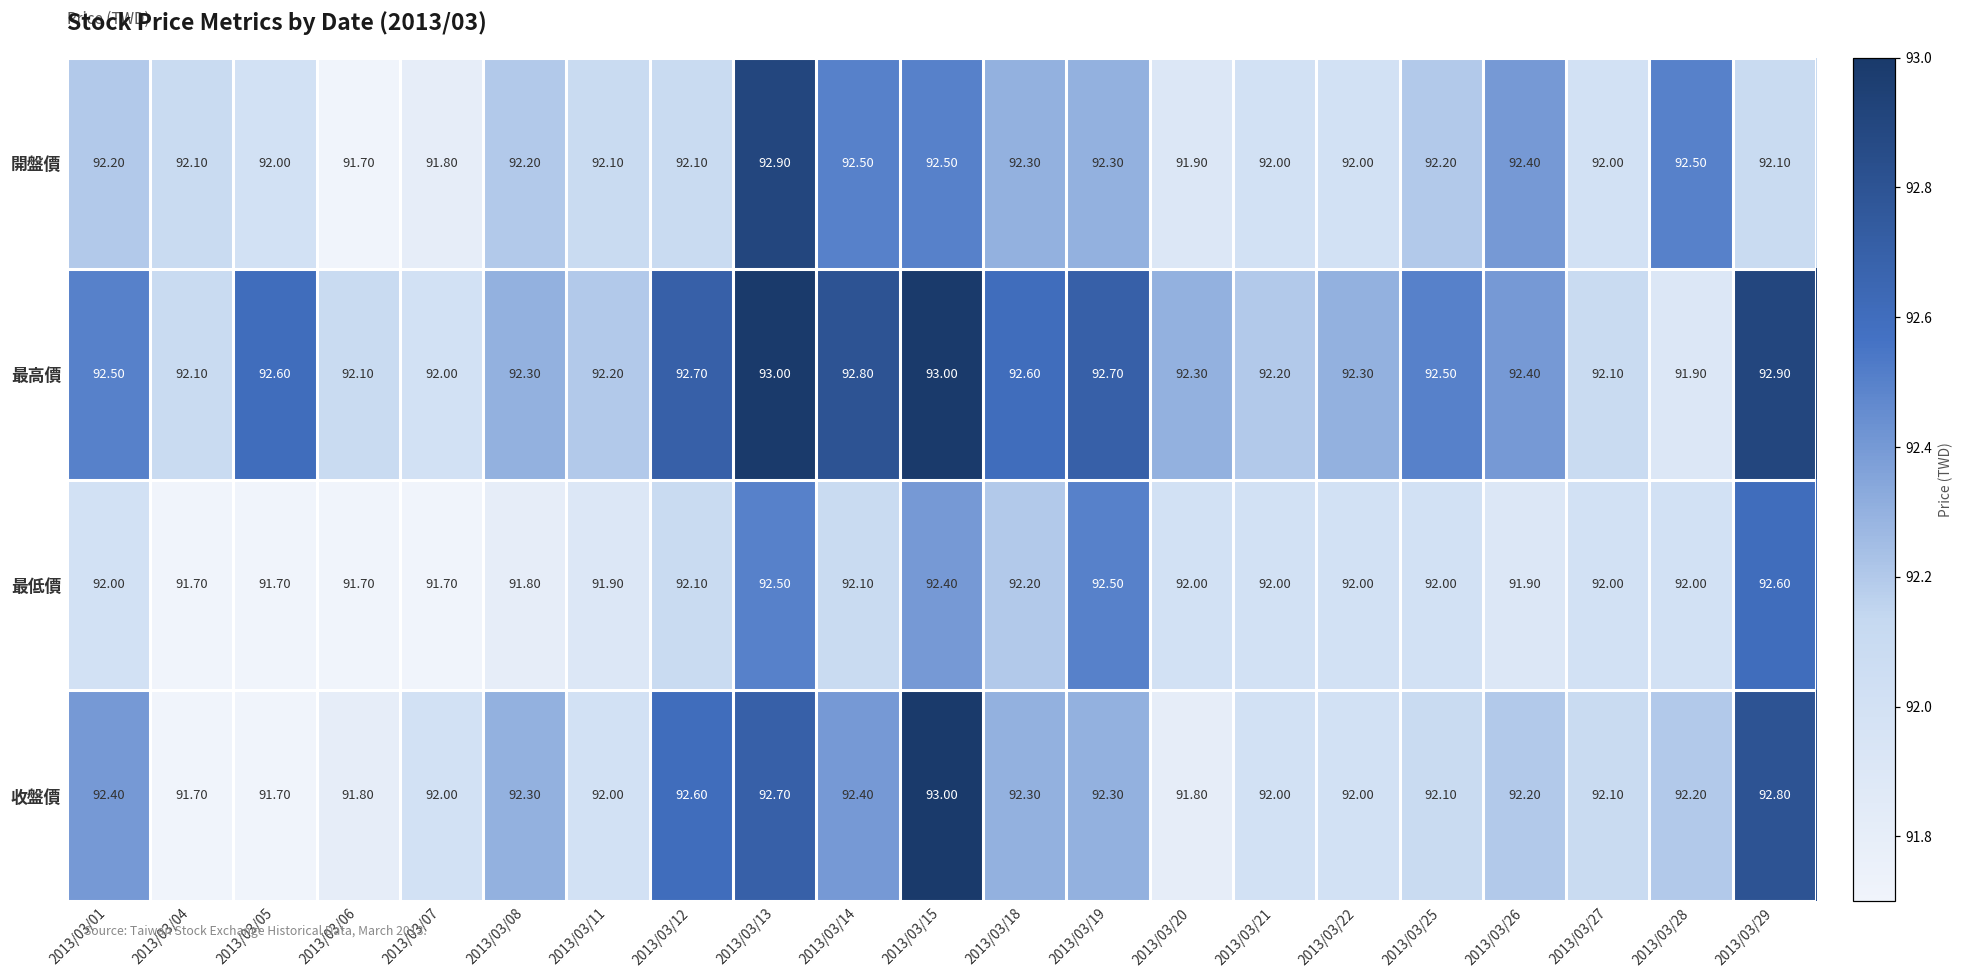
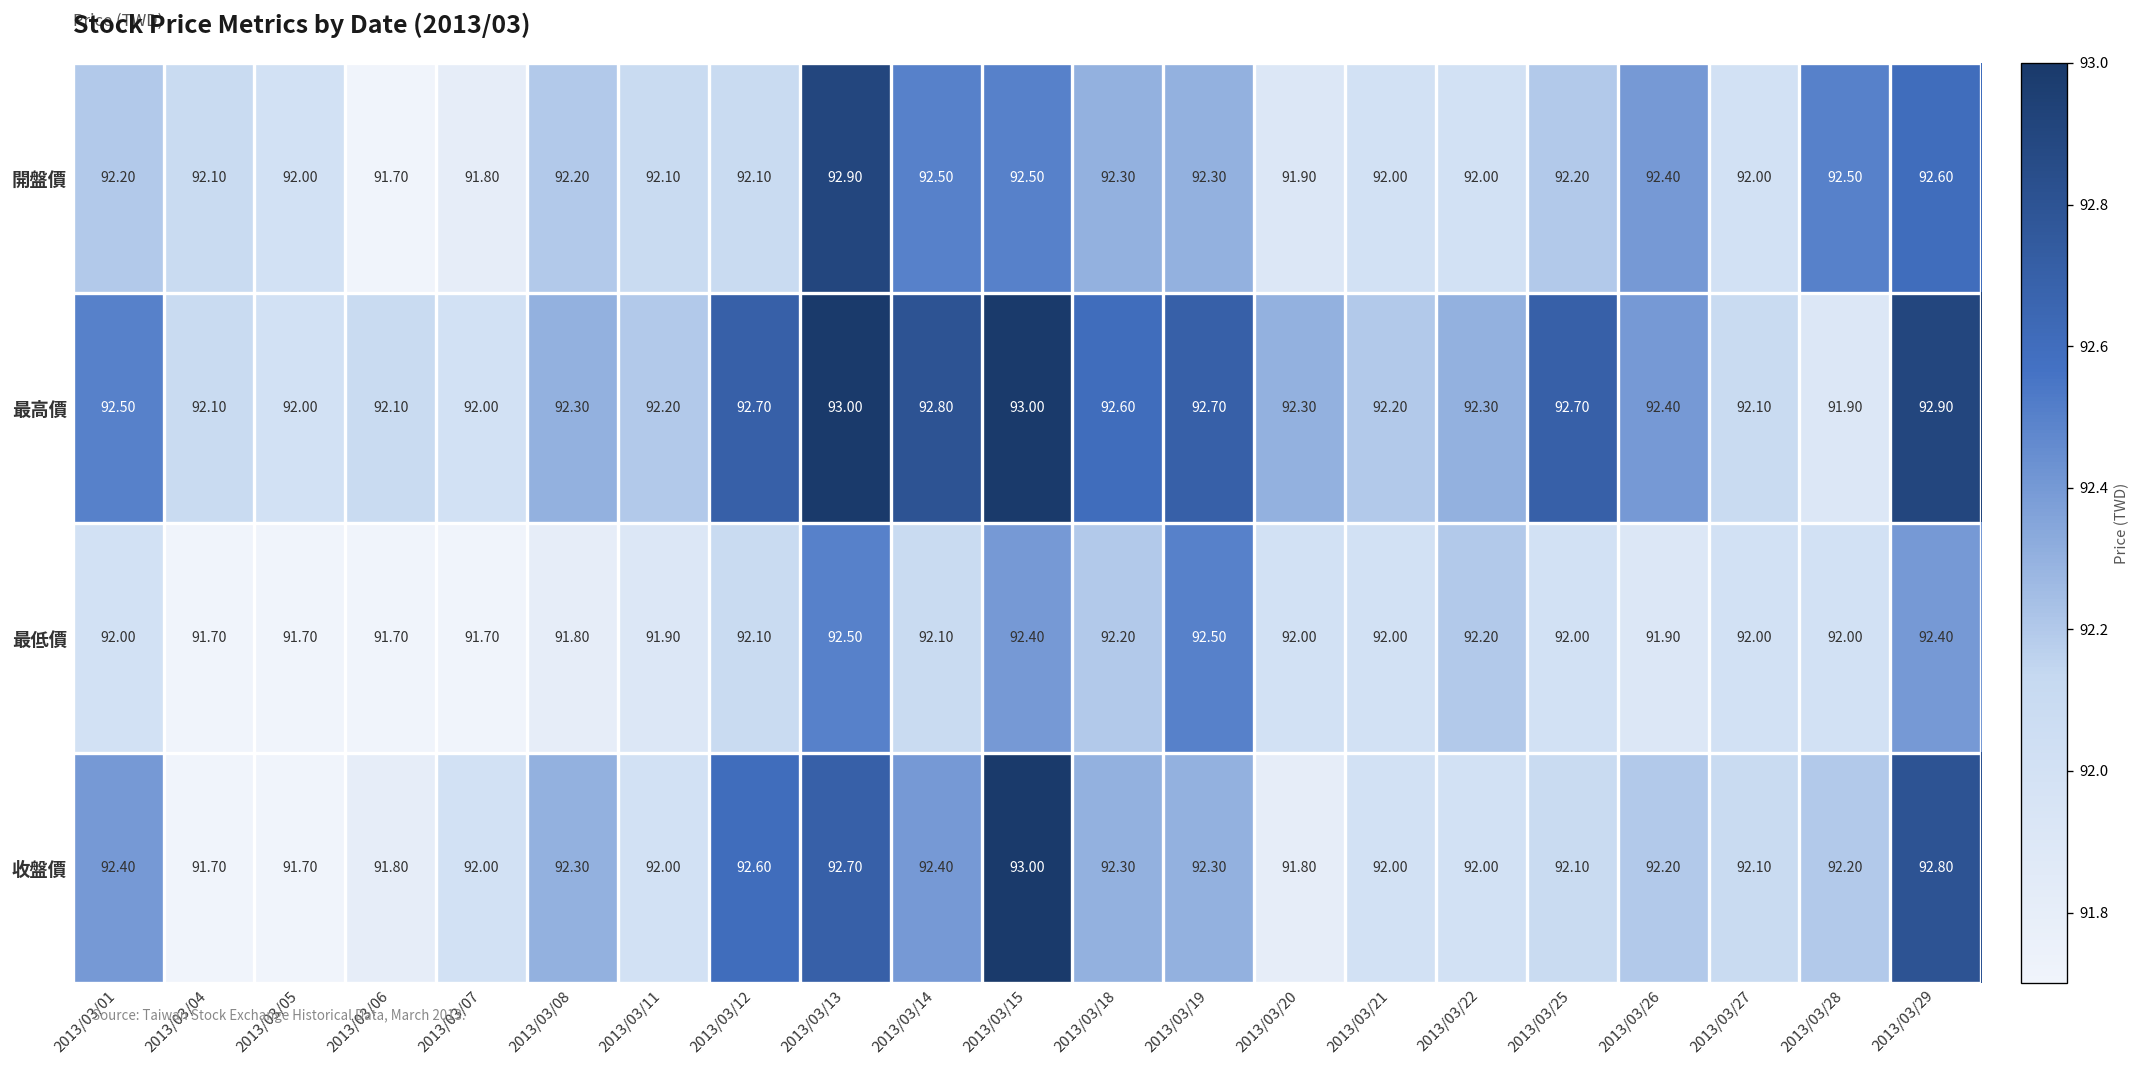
開盤價, 2013/03/29: 92.10 -> 92.60
最高價, 2013/03/05: 92.60 -> 92.00
最高價, 2013/03/25: 92.50 -> 92.70
最低價, 2013/03/22: 92.00 -> 92.20
最低價, 2013/03/29: 92.60 -> 92.40
